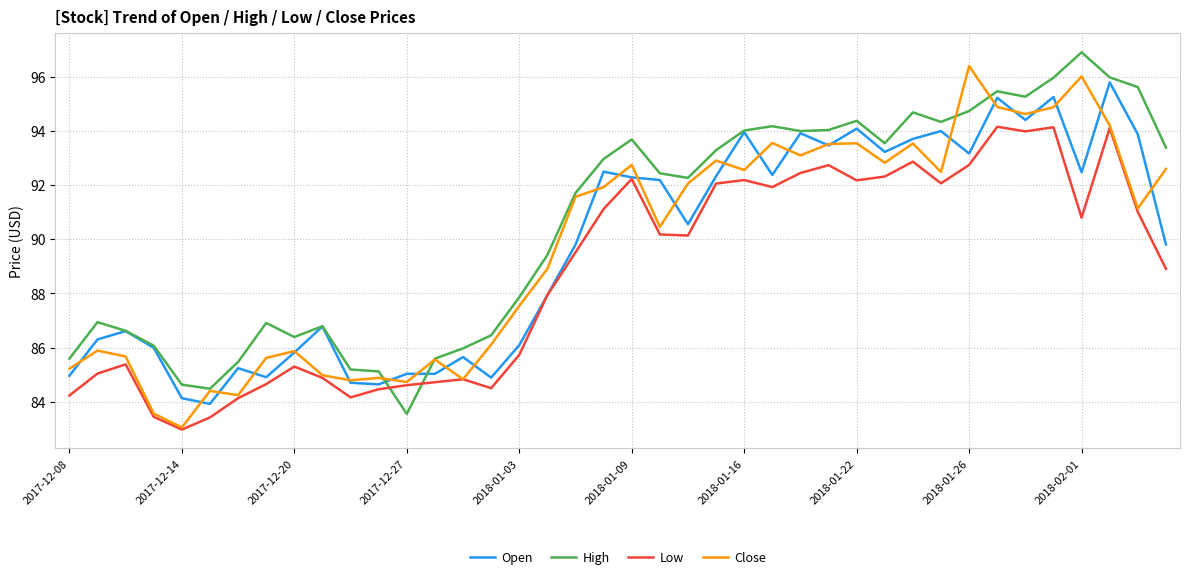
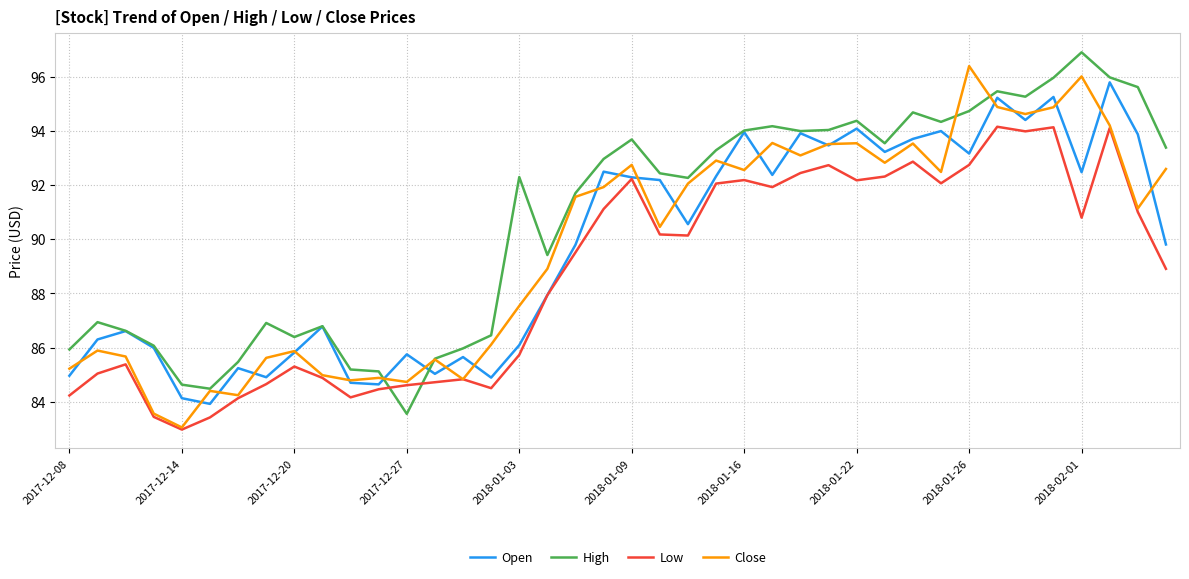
High, 2017-12-08: 85.6 -> 85.9
Open, 2017-12-27: 85.0 -> 85.8
High, 2018-01-03: 87.9 -> 92.3
